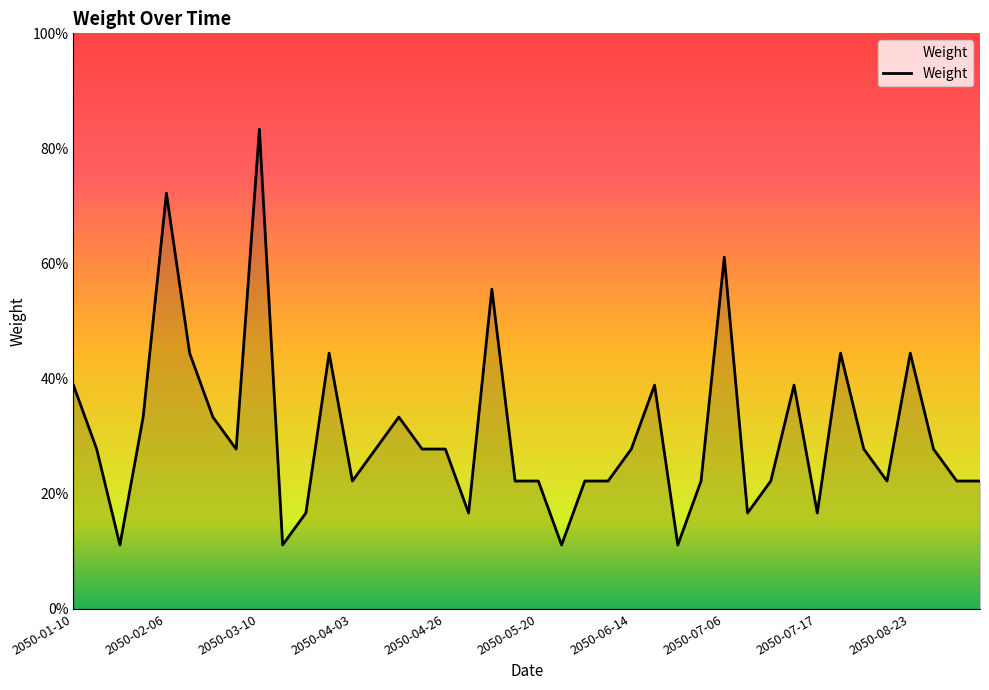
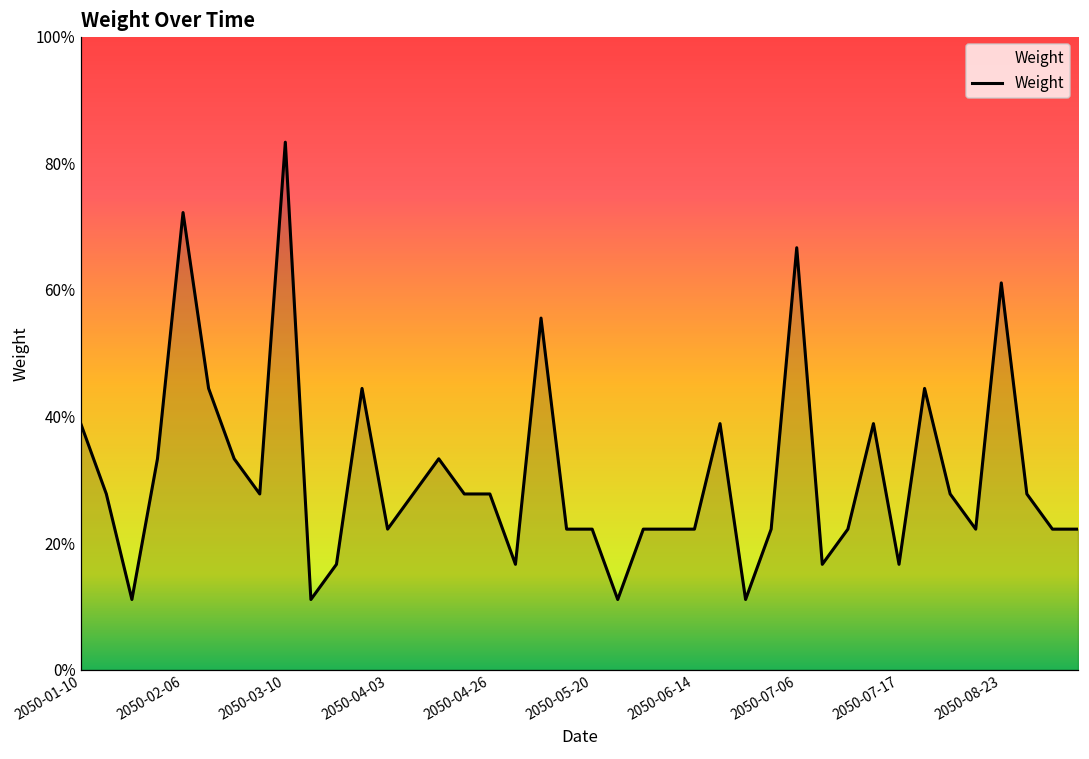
2050-06-14: 28% -> 22%
2050-07-06: 61% -> 67%
2050-08-23: 44% -> 61%
